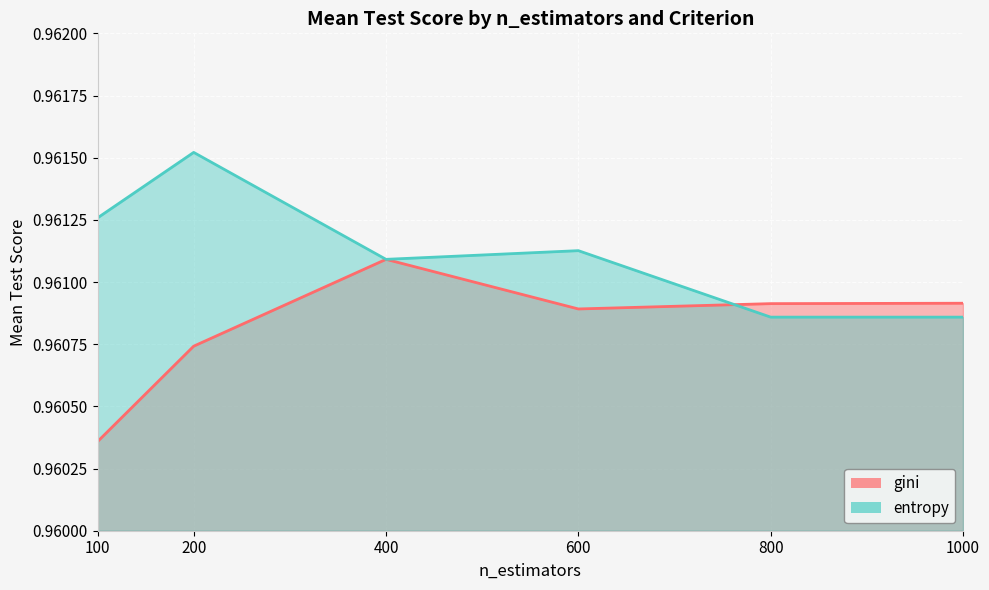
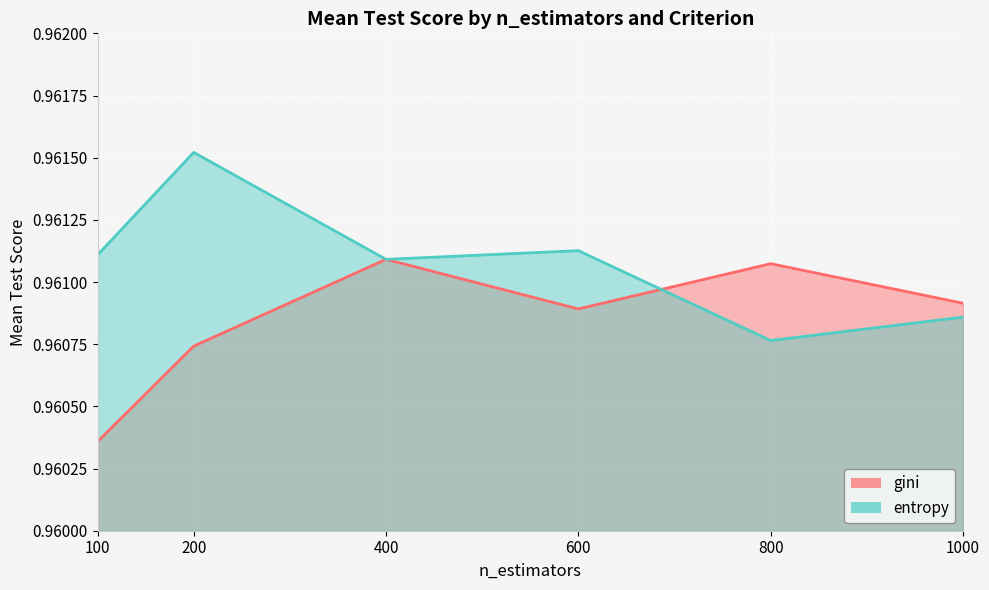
entropy, 100: 0.96126 -> 0.96111
gini, 800: 0.96091 -> 0.96107
entropy, 800: 0.96086 -> 0.96076
